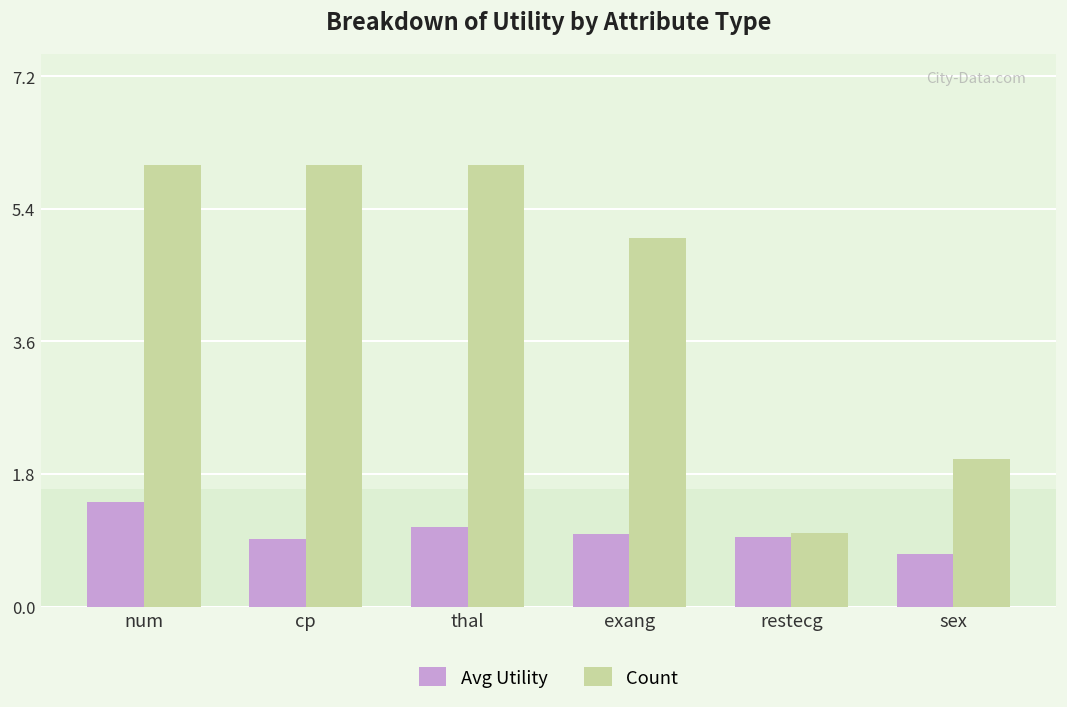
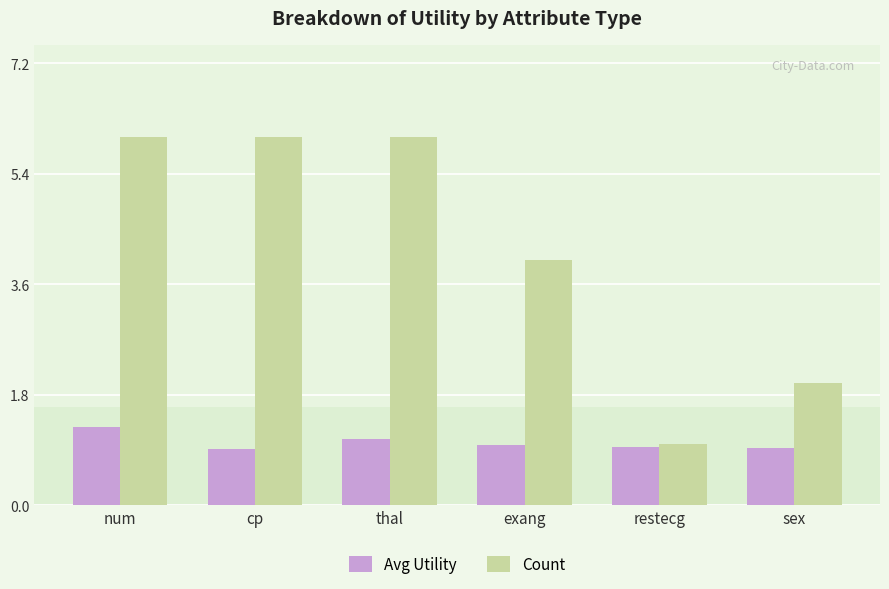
Avg Utility, num: 1.4 -> 1.3
Count, exang: 5 -> 4
Avg Utility, sex: 0.7 -> 0.9
